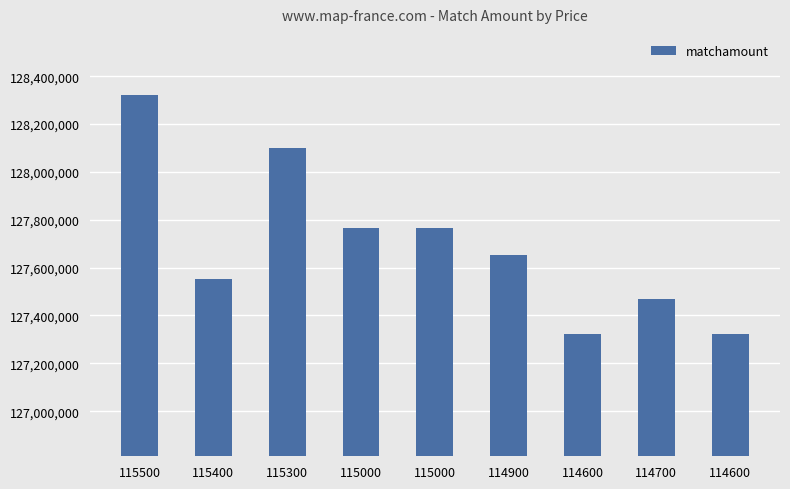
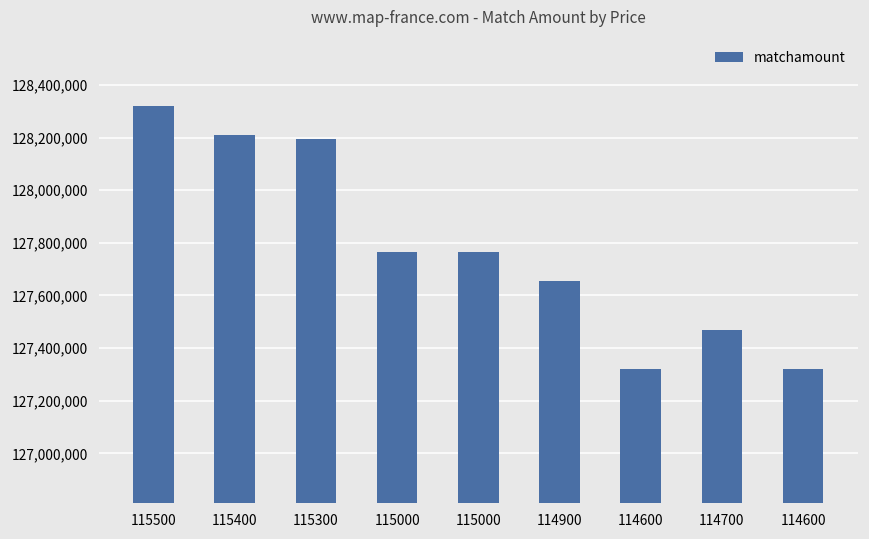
115400: 127,550,000 -> 128,210,000
115300: 128,100,000 -> 128,190,000
